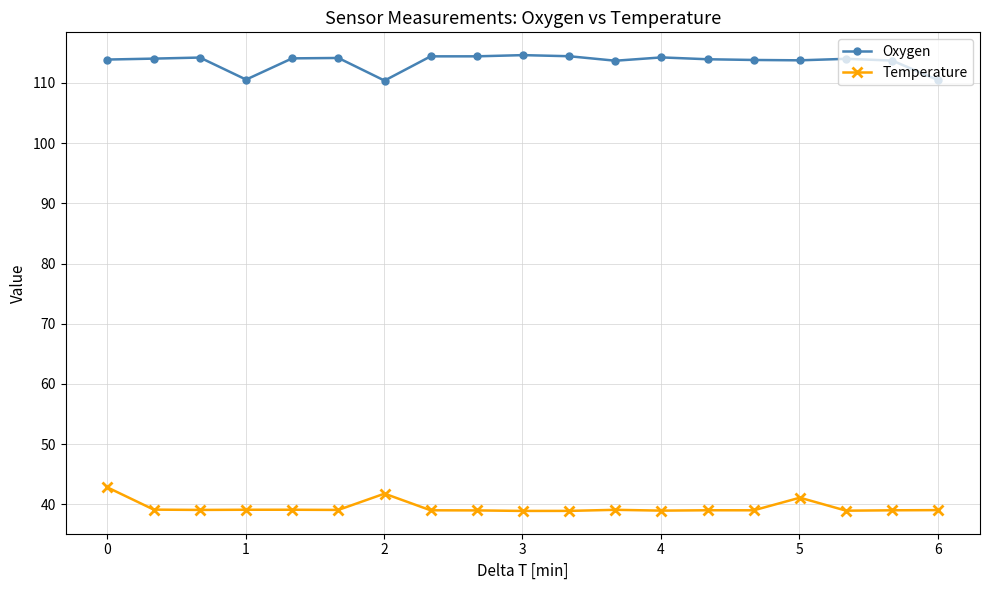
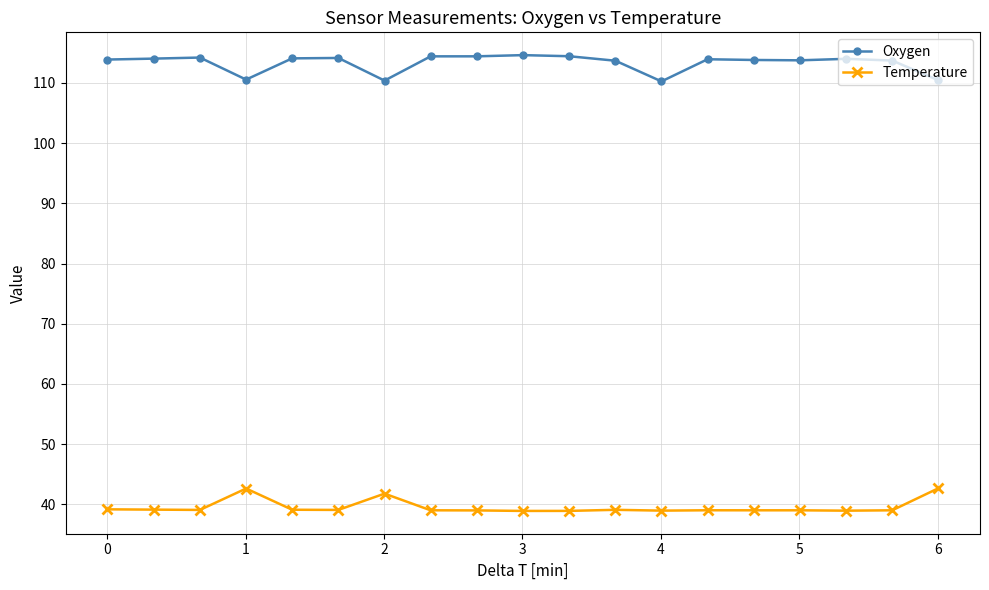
Temperature, 0: 43 -> 39
Temperature, 1: 39 -> 43
Oxygen, 4: 114 -> 110
Temperature, 5: 41 -> 39
Temperature, 6: 39 -> 43
